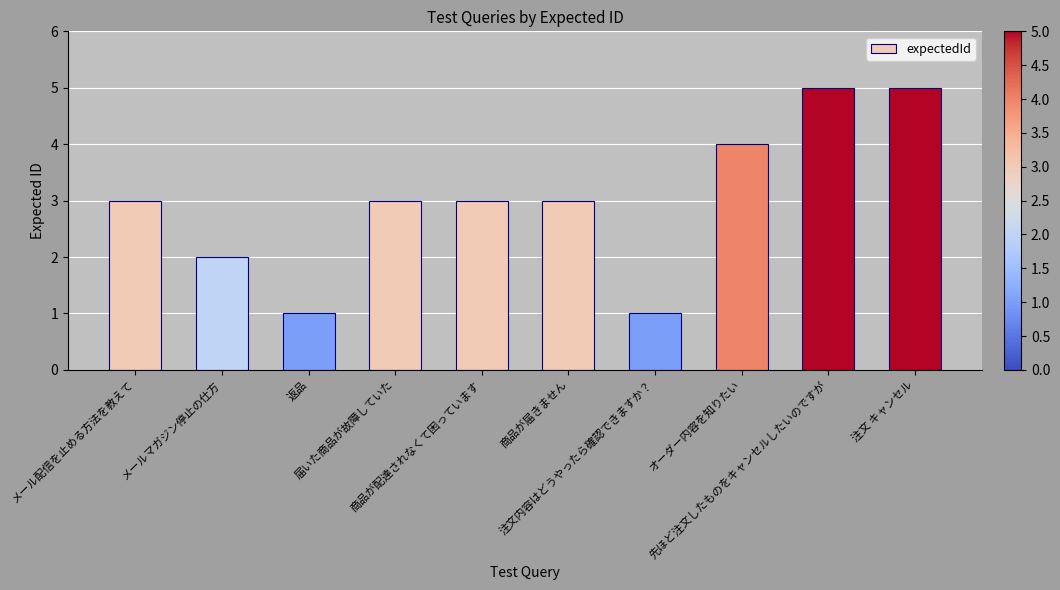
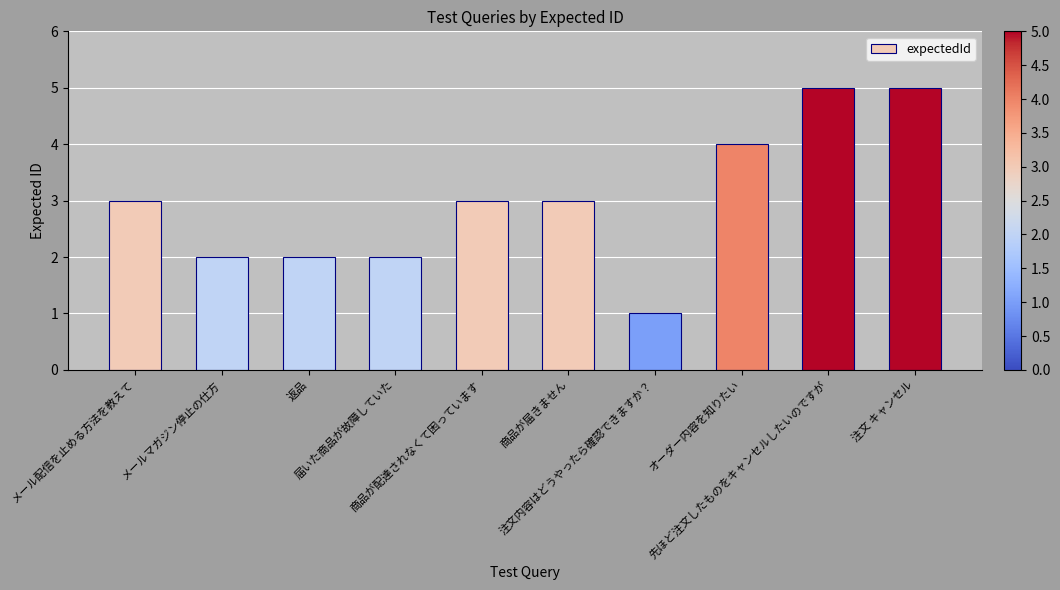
返品: 1 -> 2
届いた商品が故障していた: 3 -> 2
